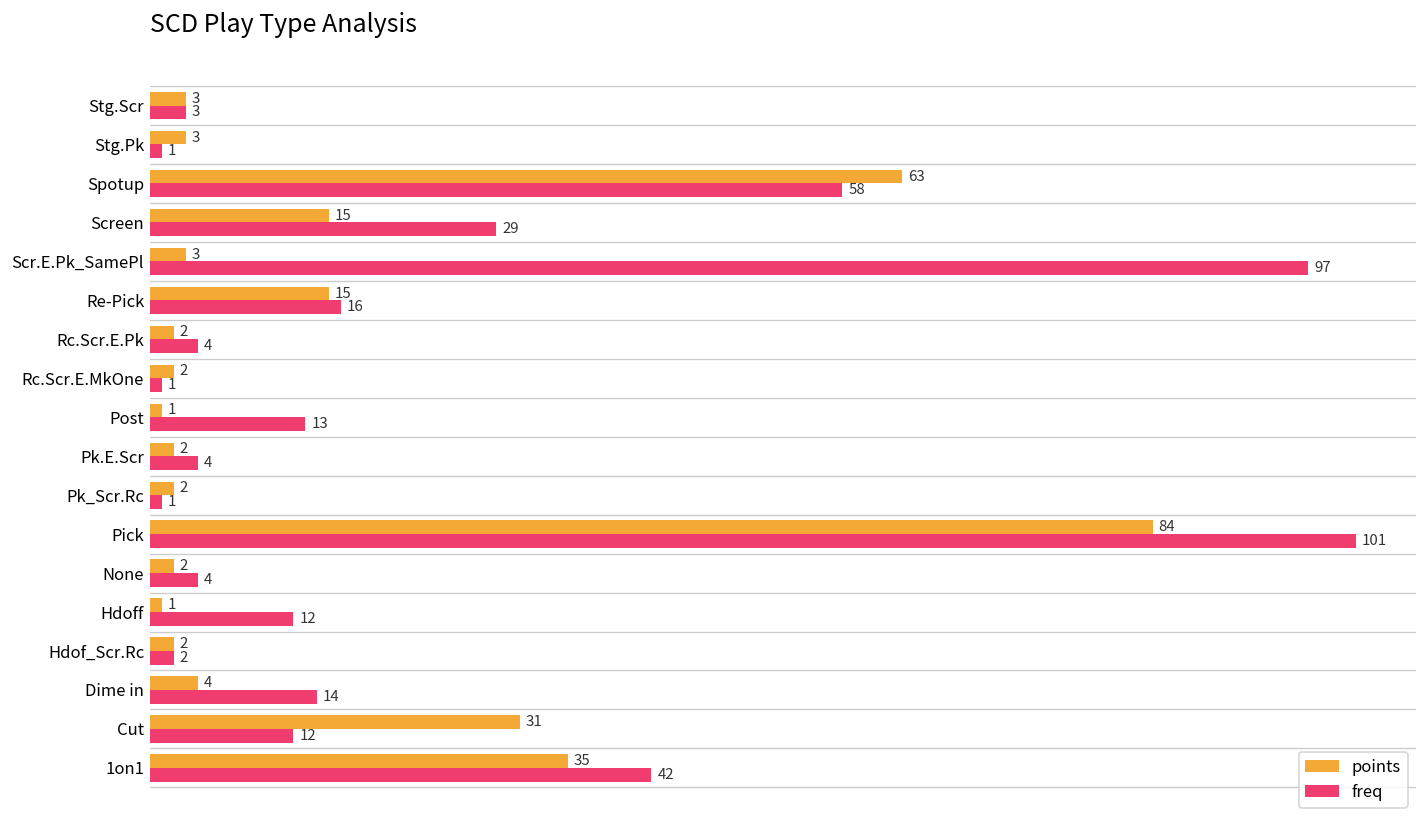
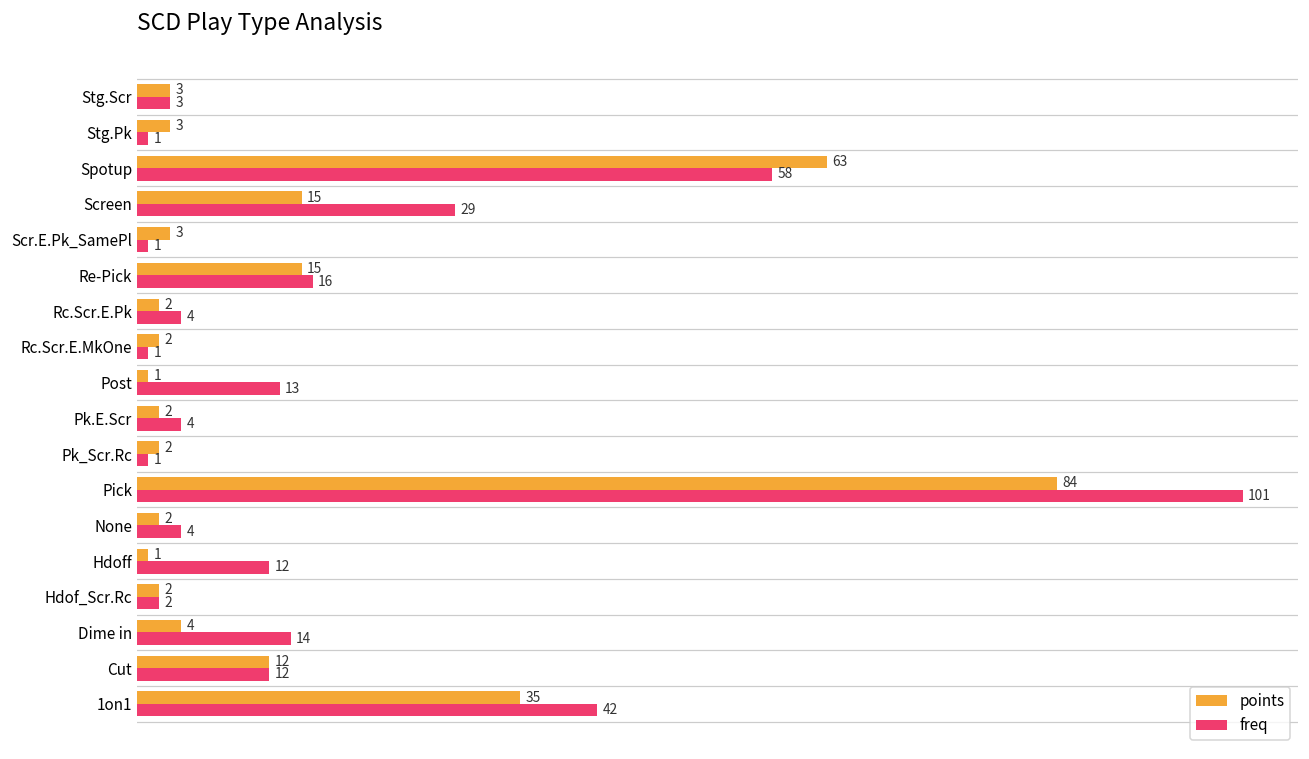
freq, Scr.E.Pk_SamePl: 97 -> 1
points, Cut: 31 -> 12
